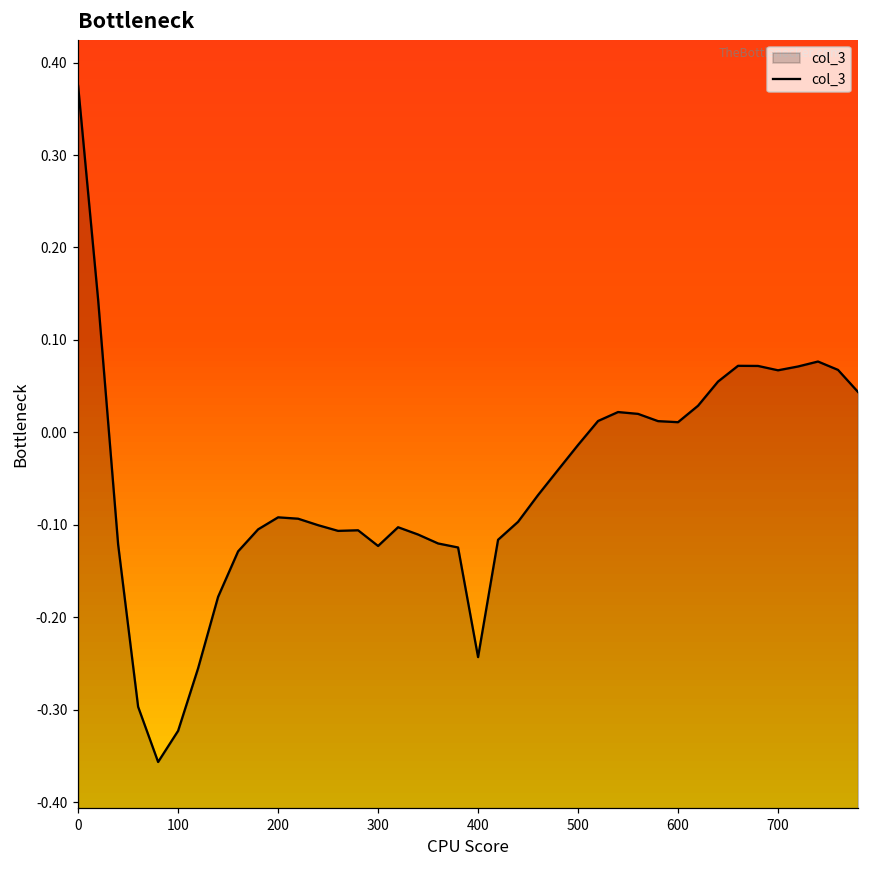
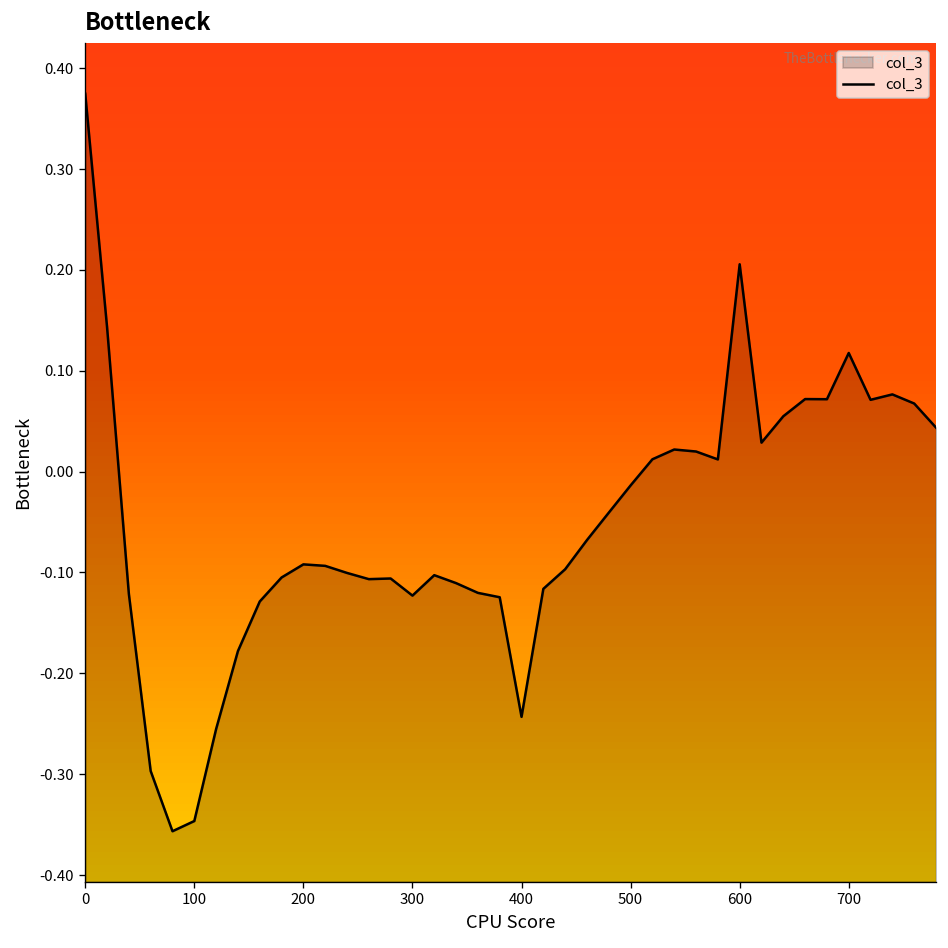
100: -0.32 -> -0.35
600: 0.01 -> 0.21
700: 0.07 -> 0.12
